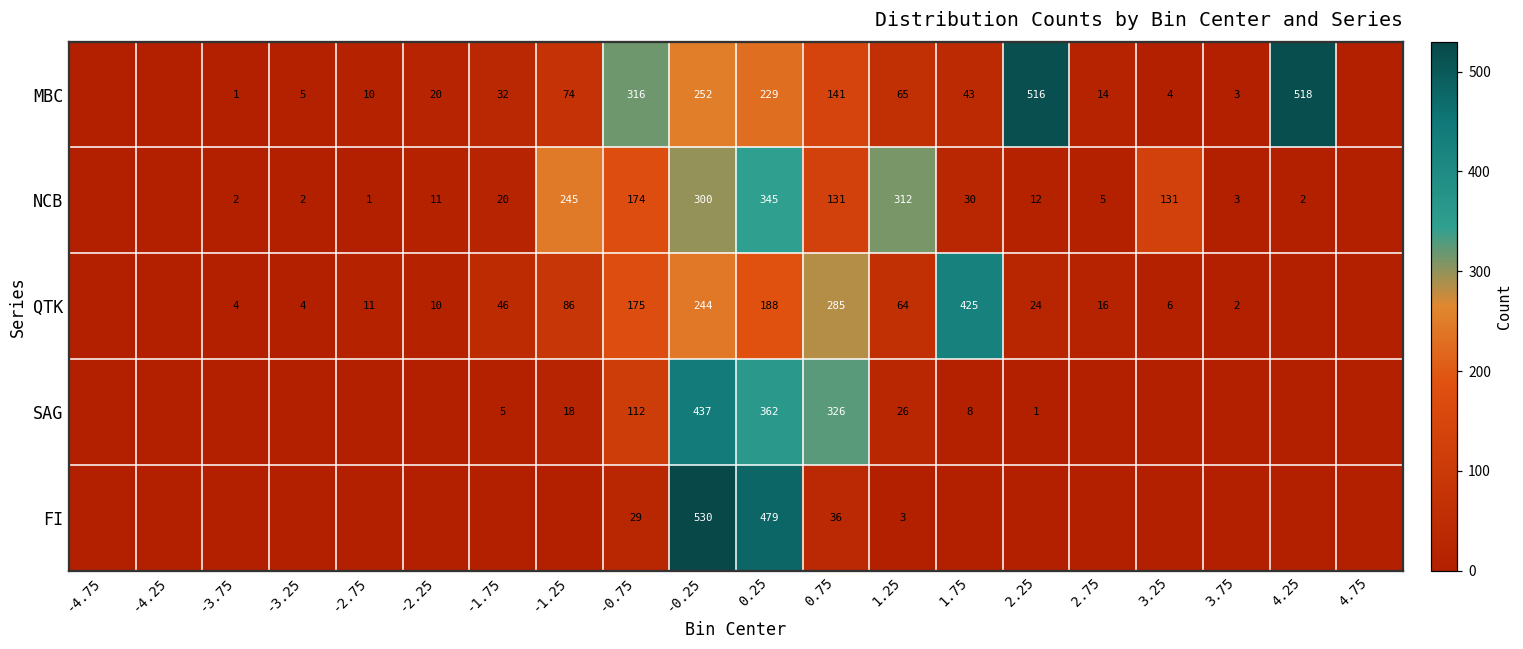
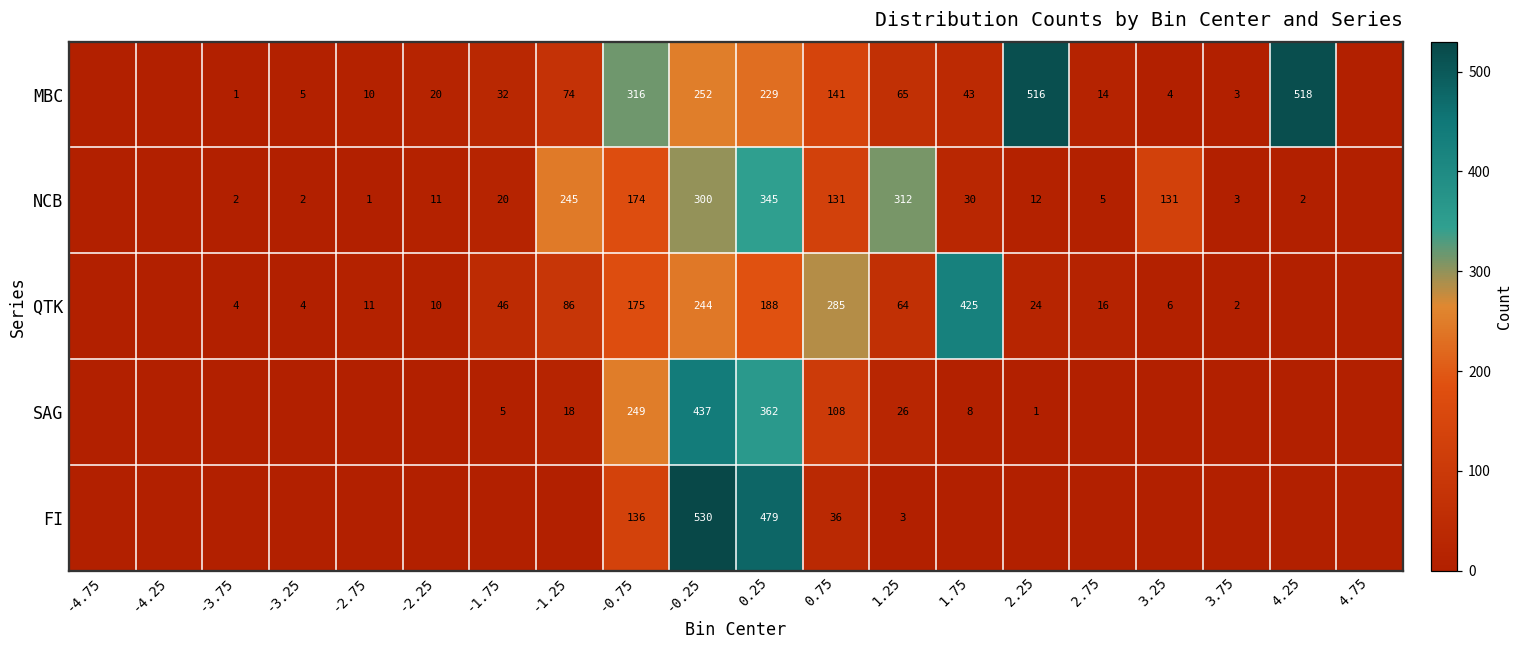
SAG, -0.75: 112 -> 249
SAG, 0.75: 326 -> 108
FI, -0.75: 29 -> 136
